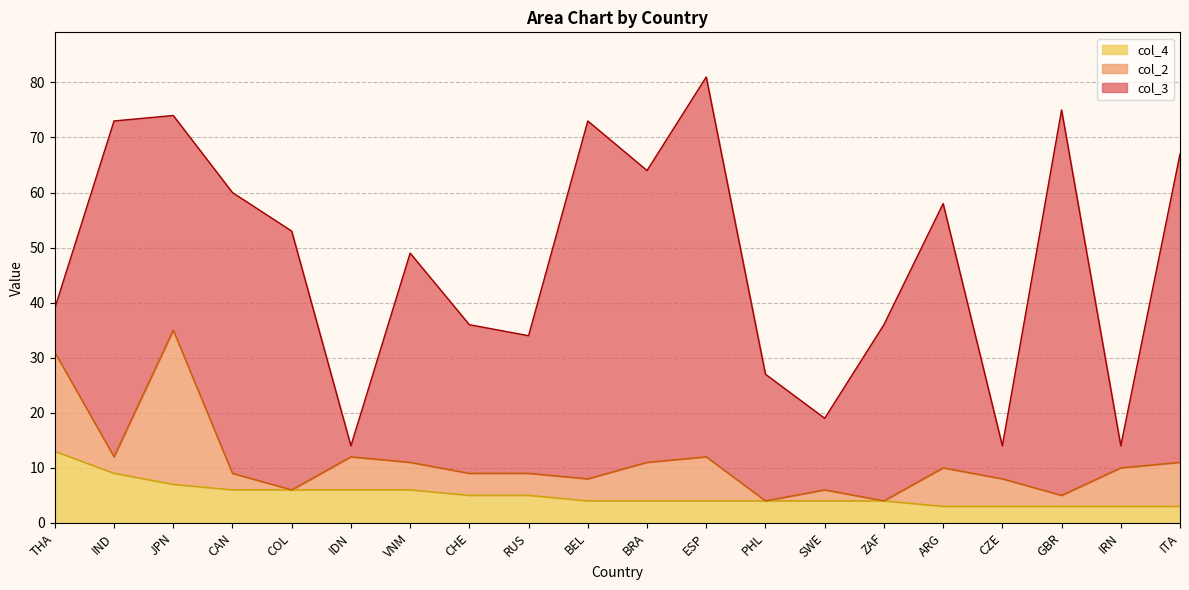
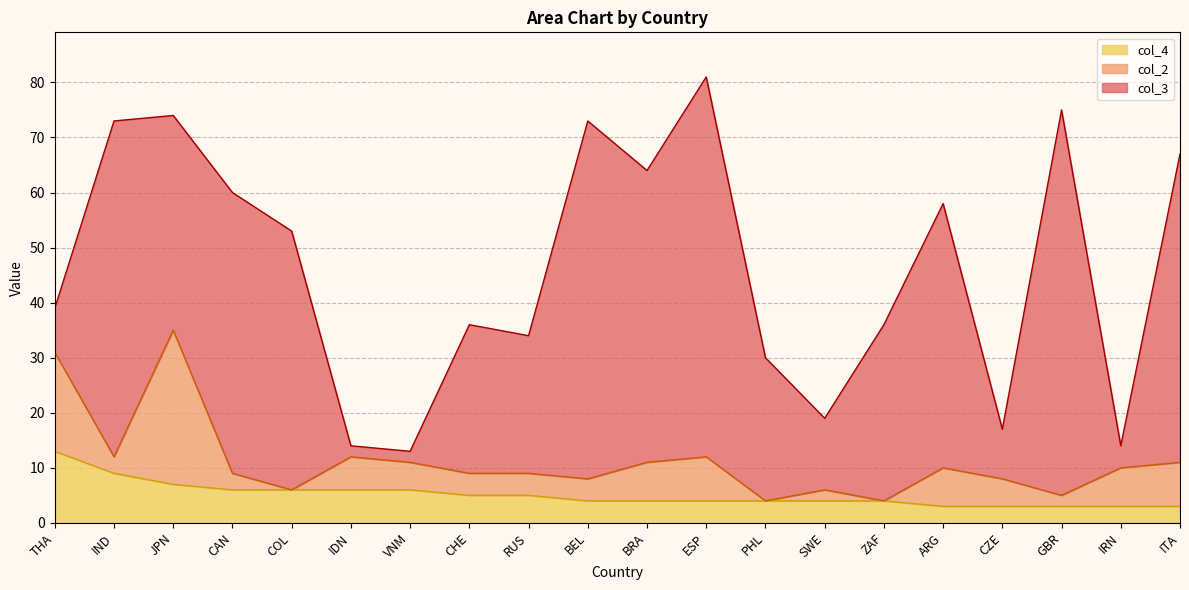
col_3, VNM: 38 -> 2
col_3, PHL: 23 -> 26
col_3, CZE: 6 -> 9
